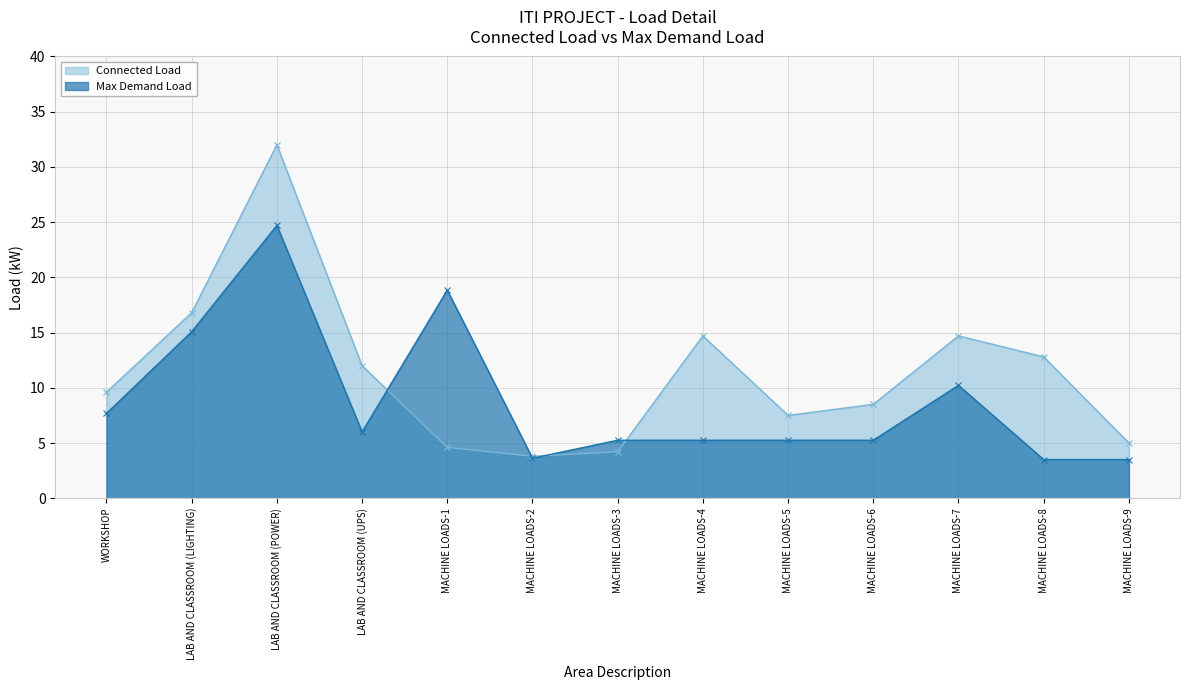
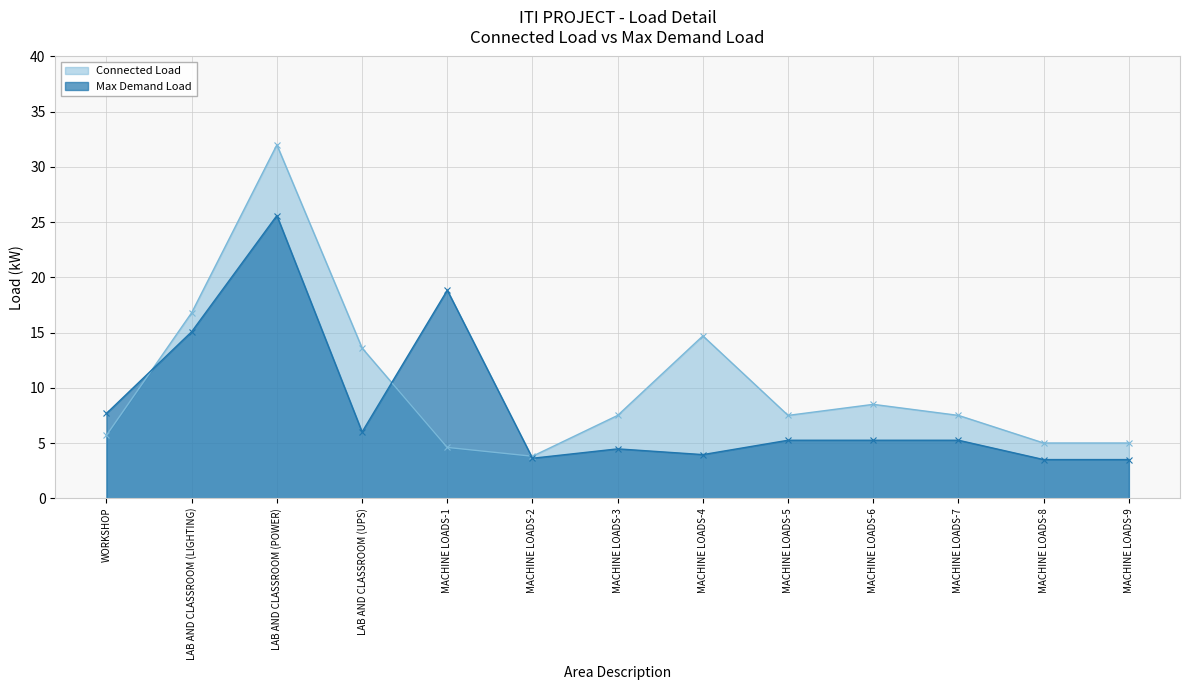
Connected Load, WORKSHOP: 9.6 -> 5.7
Max Demand Load, LAB AND CLASSROOM (POWER): 24.7 -> 25.6
Connected Load, LAB AND CLASSROOM (UPS): 12.0 -> 13.6
Connected Load, MACHINE LOADS-3: 4.2 -> 7.5
Max Demand Load, MACHINE LOADS-3: 5.3 -> 4.5
Max Demand Load, MACHINE LOADS-4: 5.3 -> 4.0
Connected Load, MACHINE LOADS-7: 14.7 -> 7.5
Max Demand Load, MACHINE LOADS-7: 10.2 -> 5.3
Connected Load, MACHINE LOADS-8: 12.8 -> 5.0
